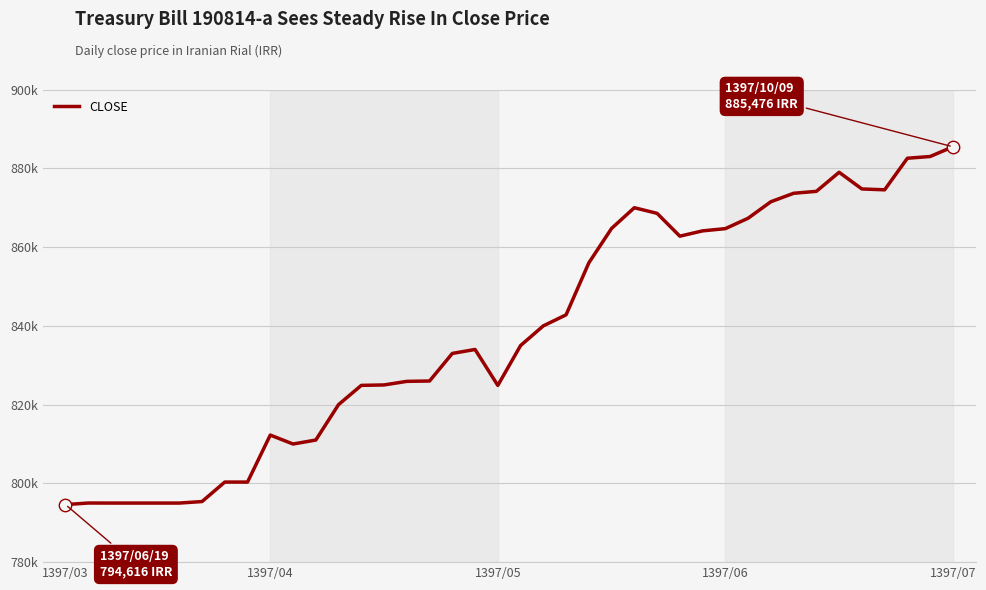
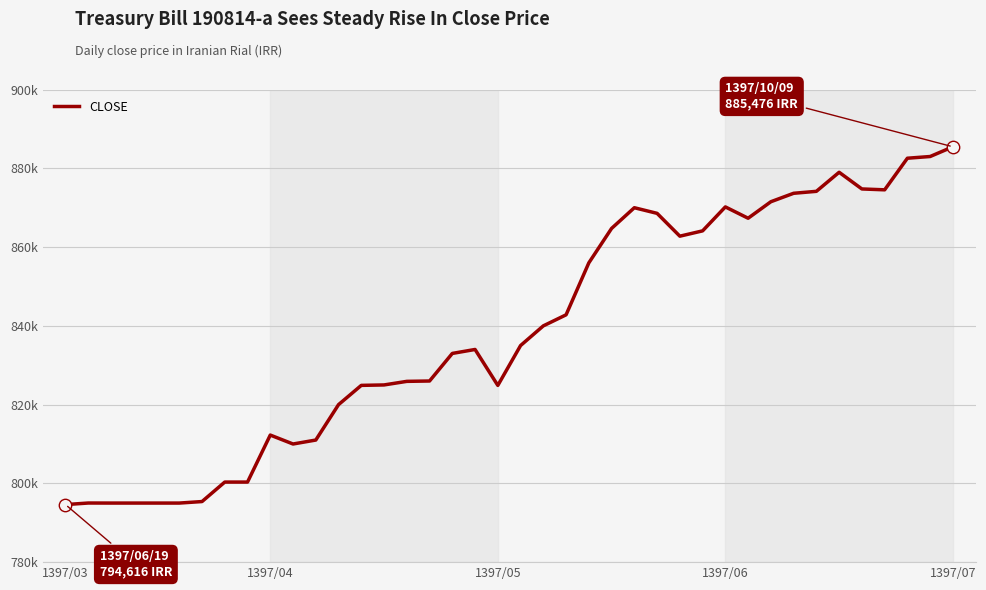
CLOSE, 1397/06: 865000 -> 870000
